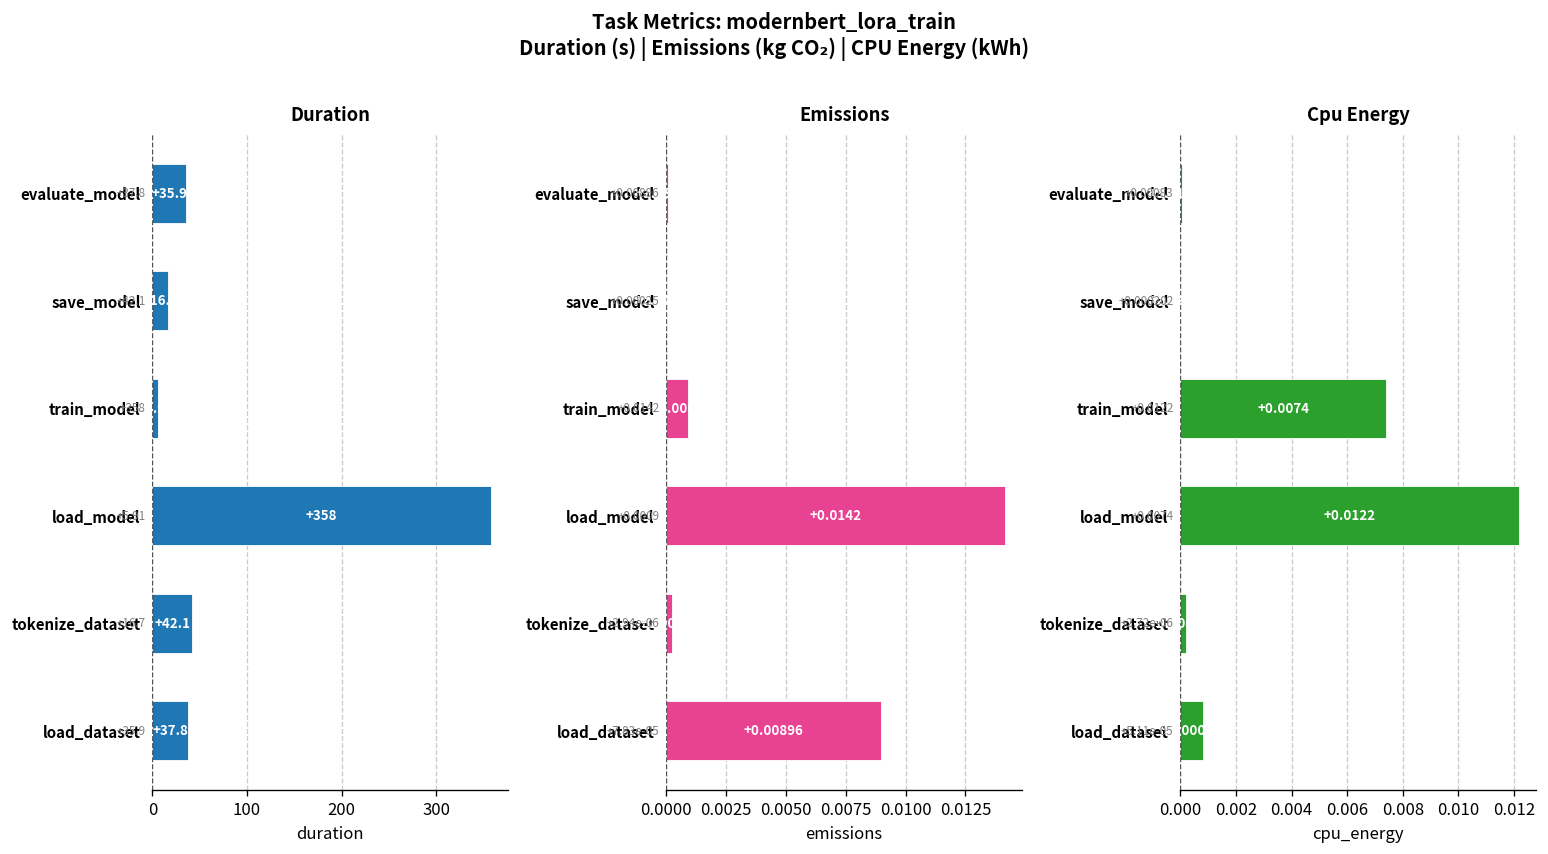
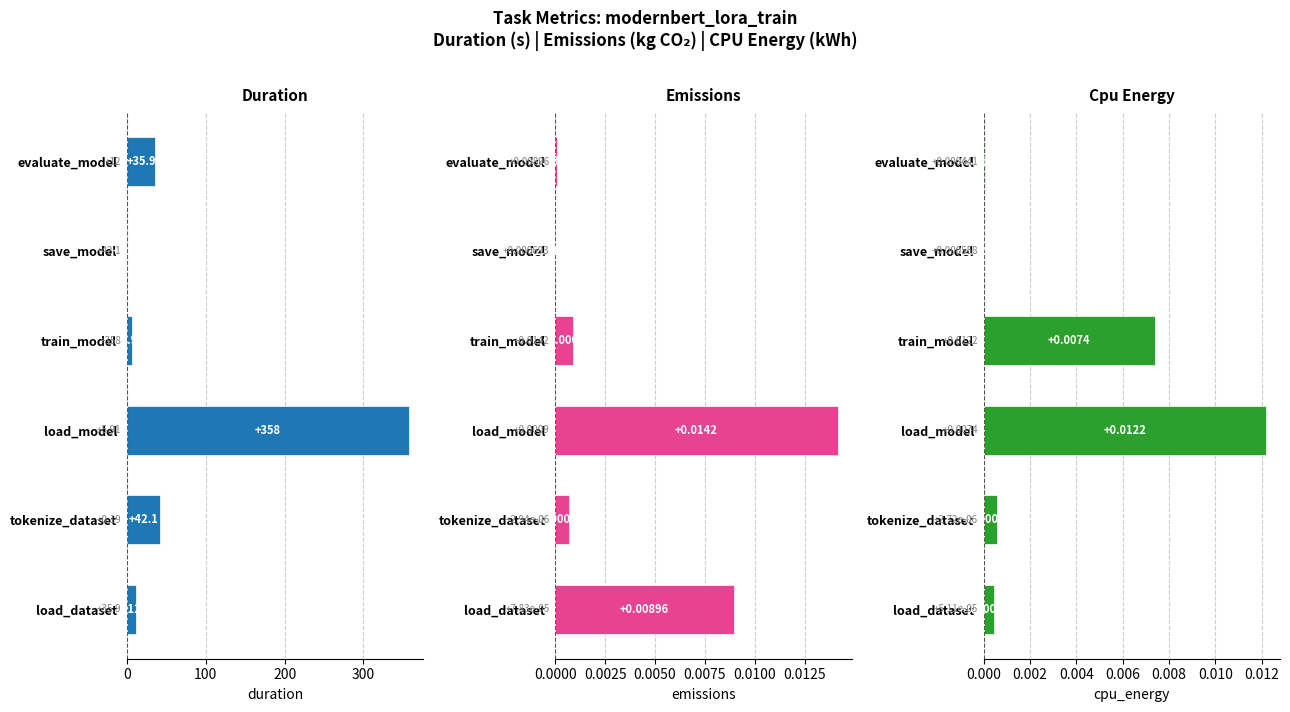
Duration, save_model: +16.7 -> +0.19
Duration, load_dataset: +37.8 -> +12
Emissions, tokenize_dataset: +0.00025 -> +0.000693
Cpu Energy, tokenize_dataset: +0.000202 -> +0.000558
Cpu Energy, load_dataset: +0.00083 -> +0.000441
